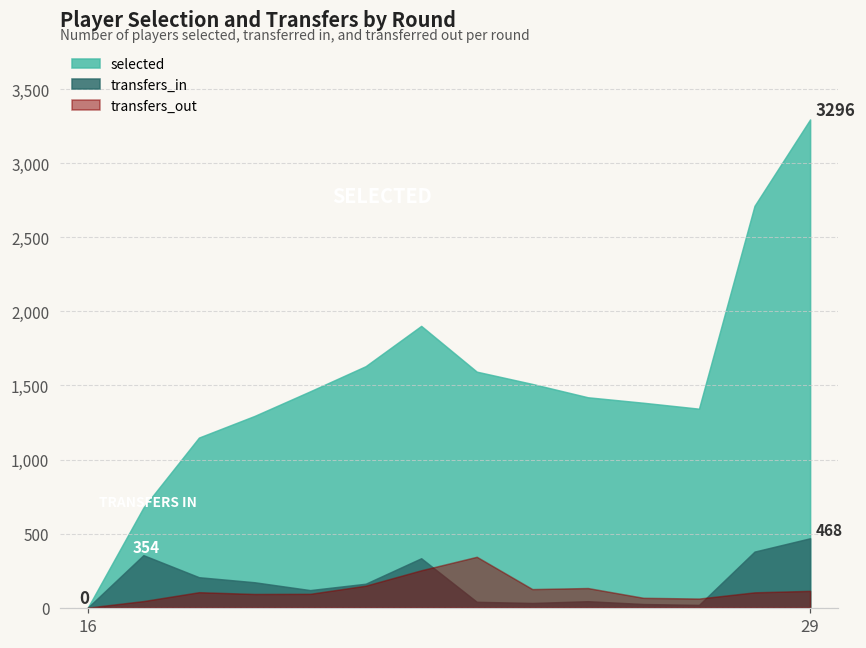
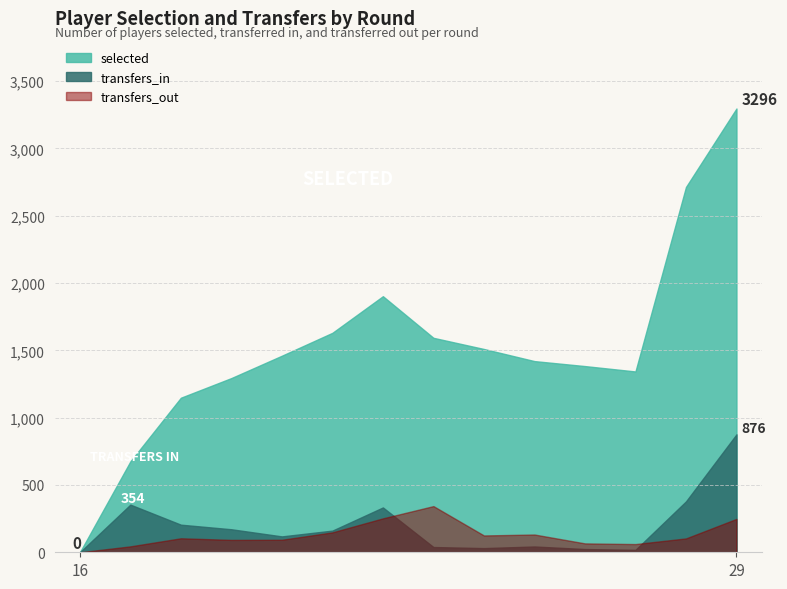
transfers_in, 29: 468 -> 876
transfers_out, 29: 110 -> 250
